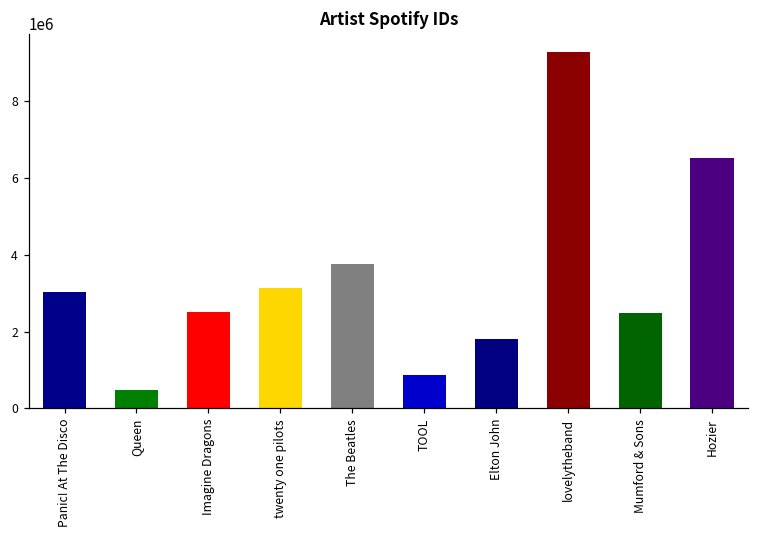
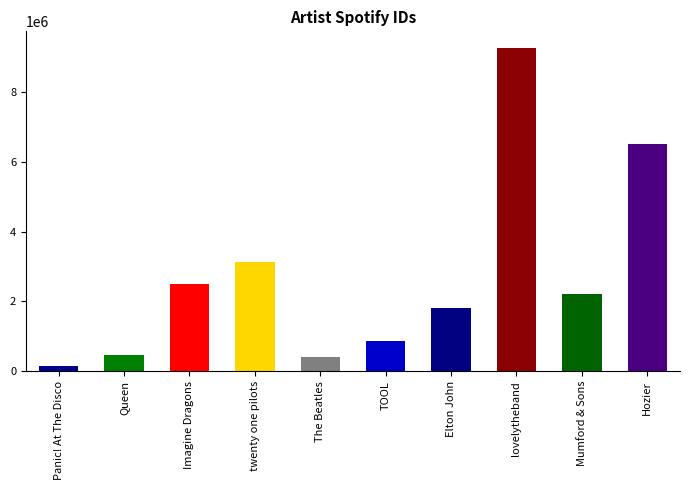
Panic! At The Disco: 3000000 -> 100000
The Beatles: 3800000 -> 400000
Mumford & Sons: 2500000 -> 2200000
